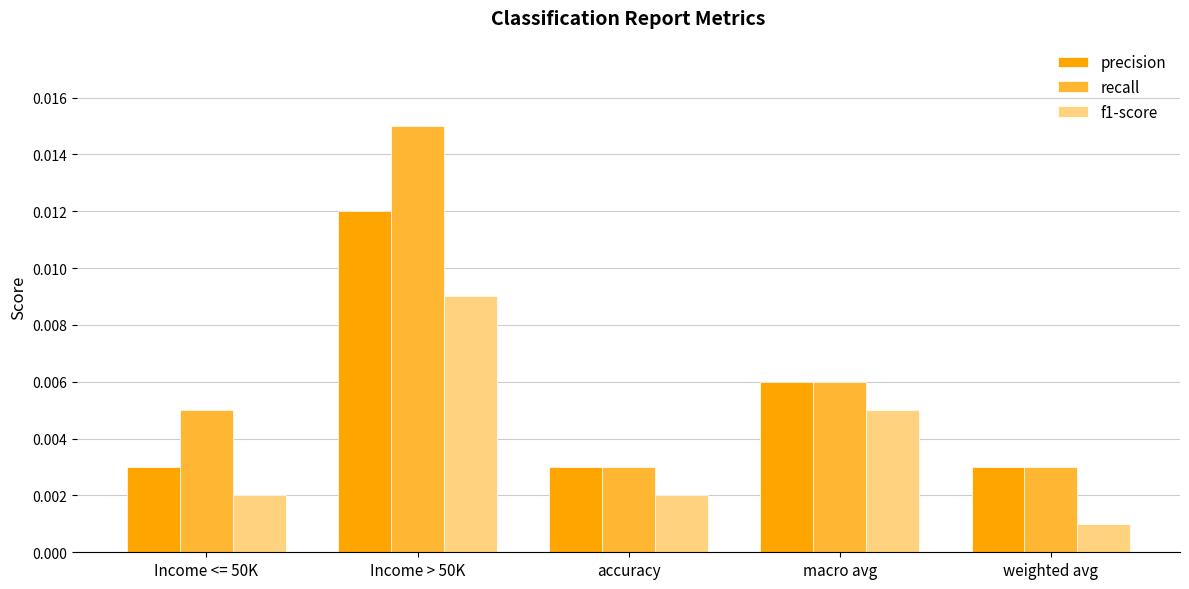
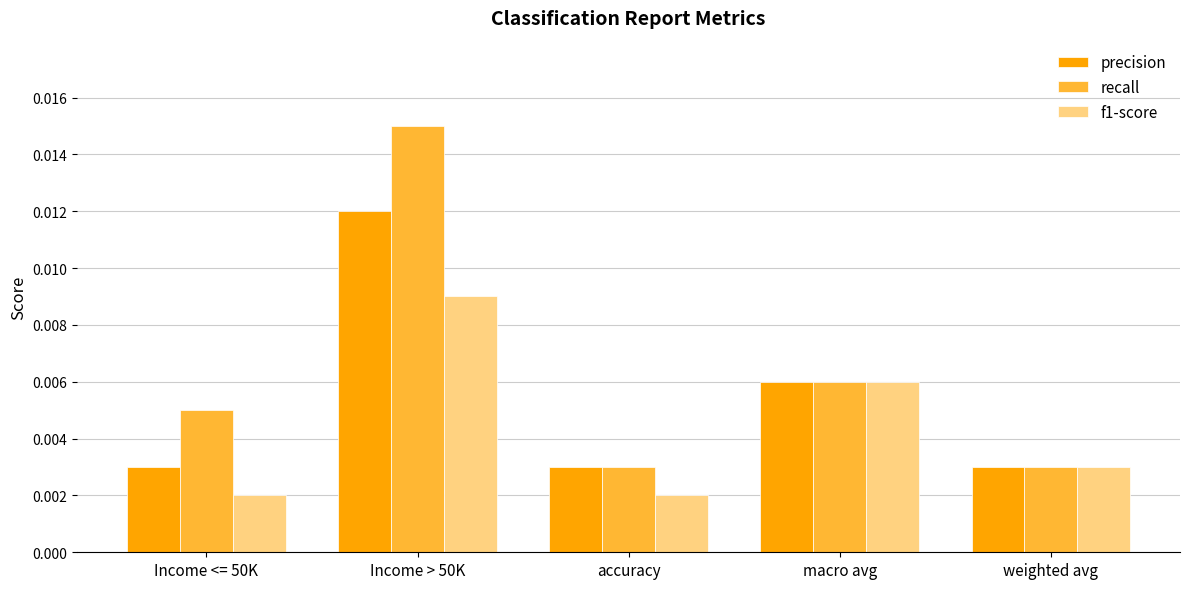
f1-score, macro avg: 0.005 -> 0.006
f1-score, weighted avg: 0.001 -> 0.003
